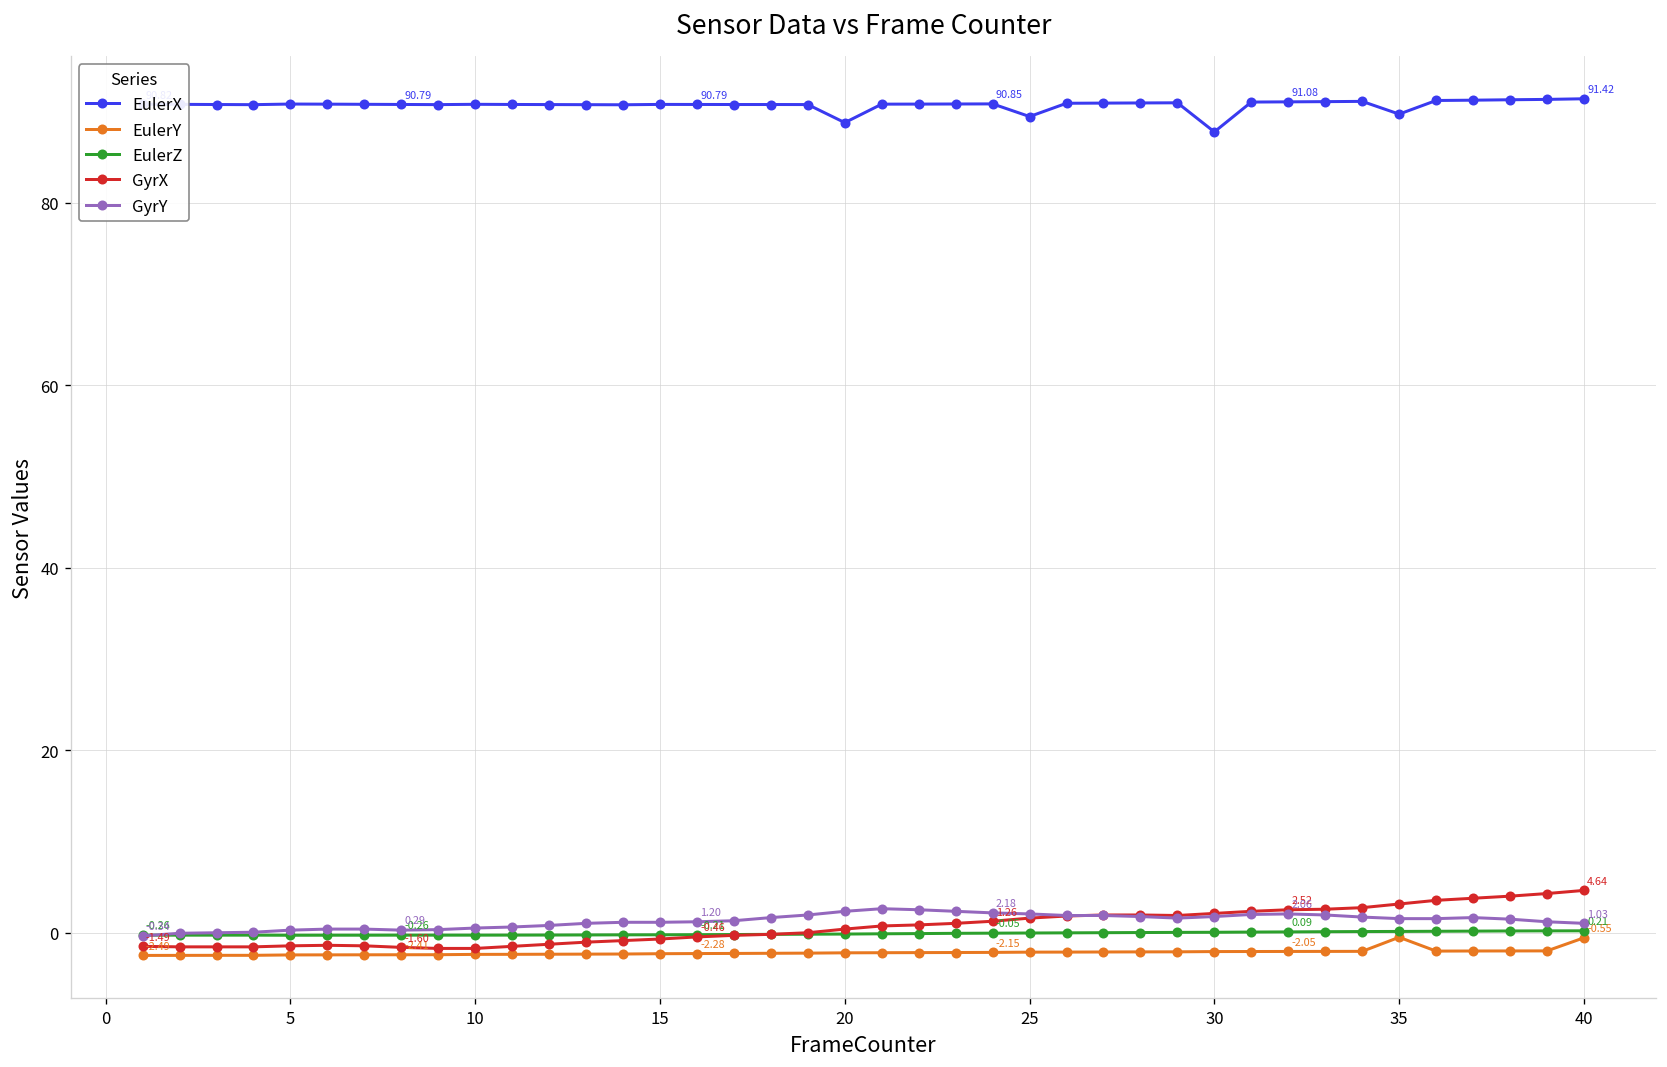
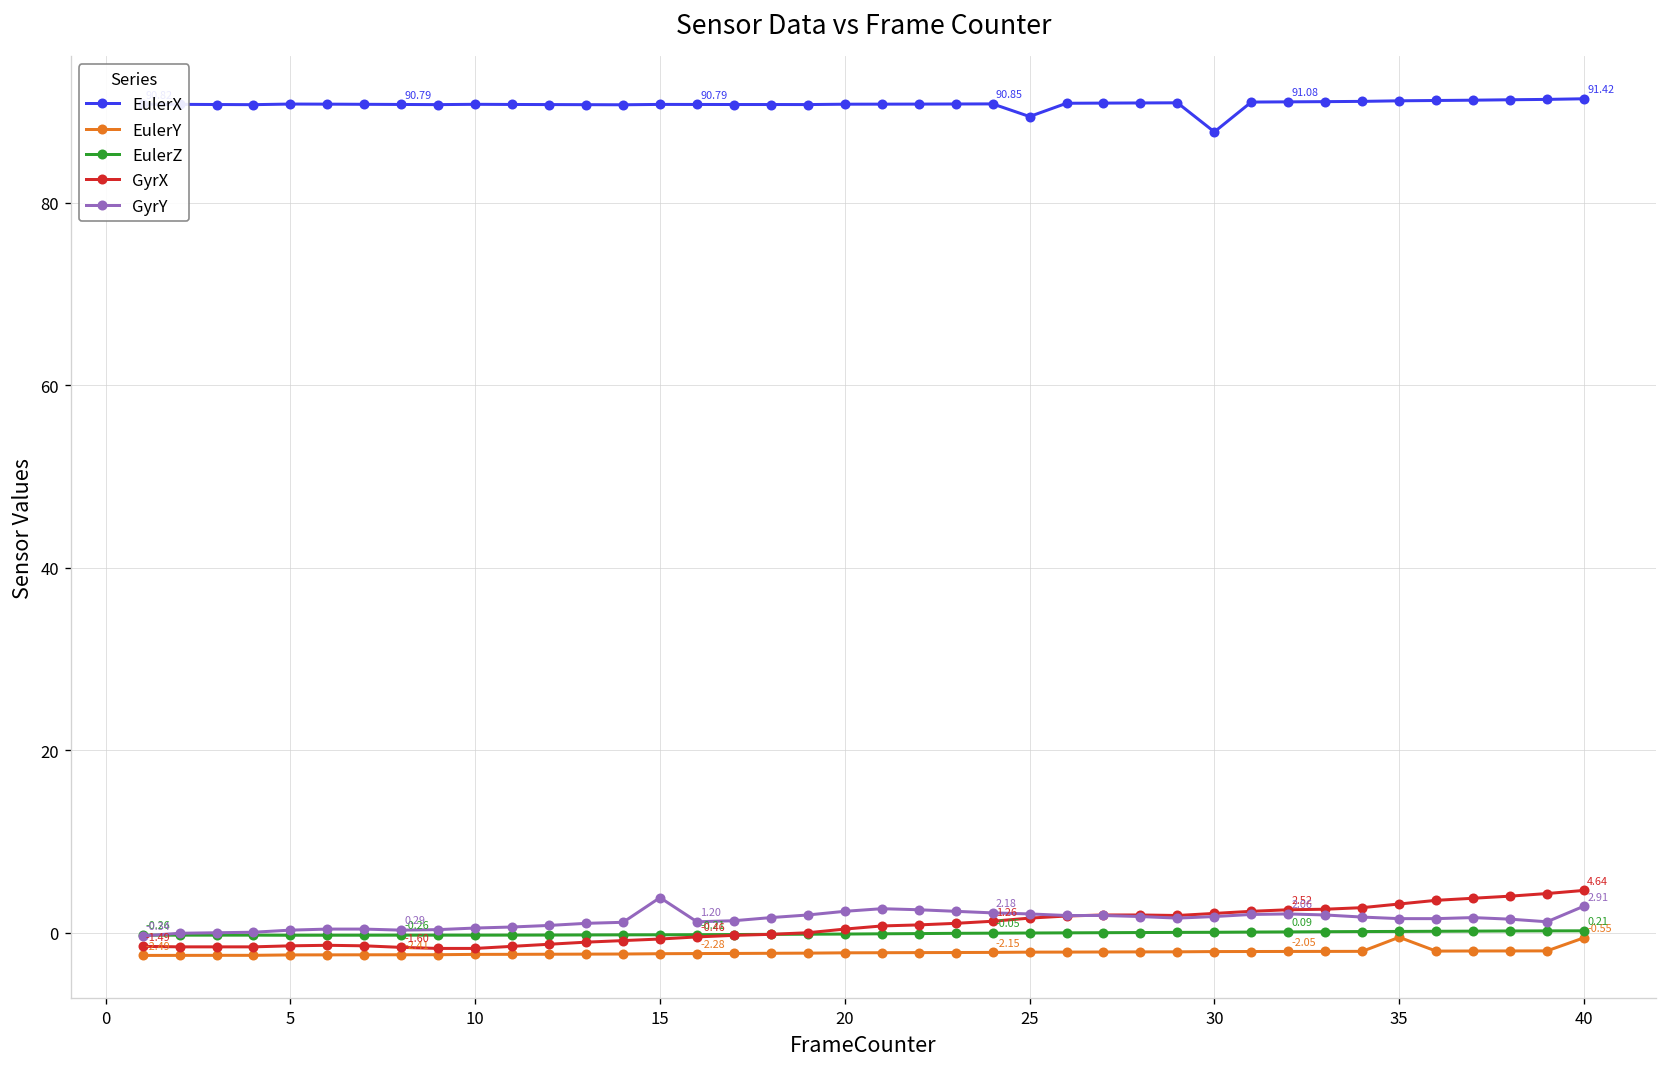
GyrY, 15: 1 -> 4
EulerX, 20: 89 -> 91
EulerX, 35: 90 -> 91
GyrY, 40: 1.03 -> 2.91
